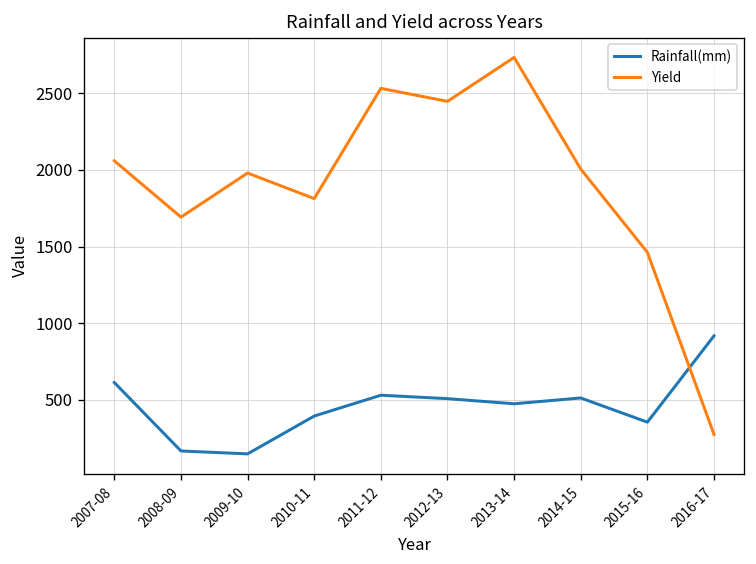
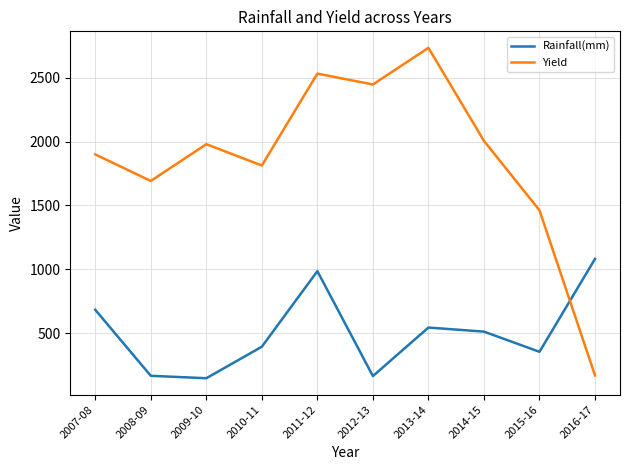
Rainfall(mm), 2007-08: 610 -> 680
Yield, 2007-08: 2060 -> 1900
Rainfall(mm), 2011-12: 530 -> 990
Rainfall(mm), 2012-13: 510 -> 160
Rainfall(mm), 2013-14: 470 -> 540
Rainfall(mm), 2016-17: 920 -> 1080
Yield, 2016-17: 270 -> 170
